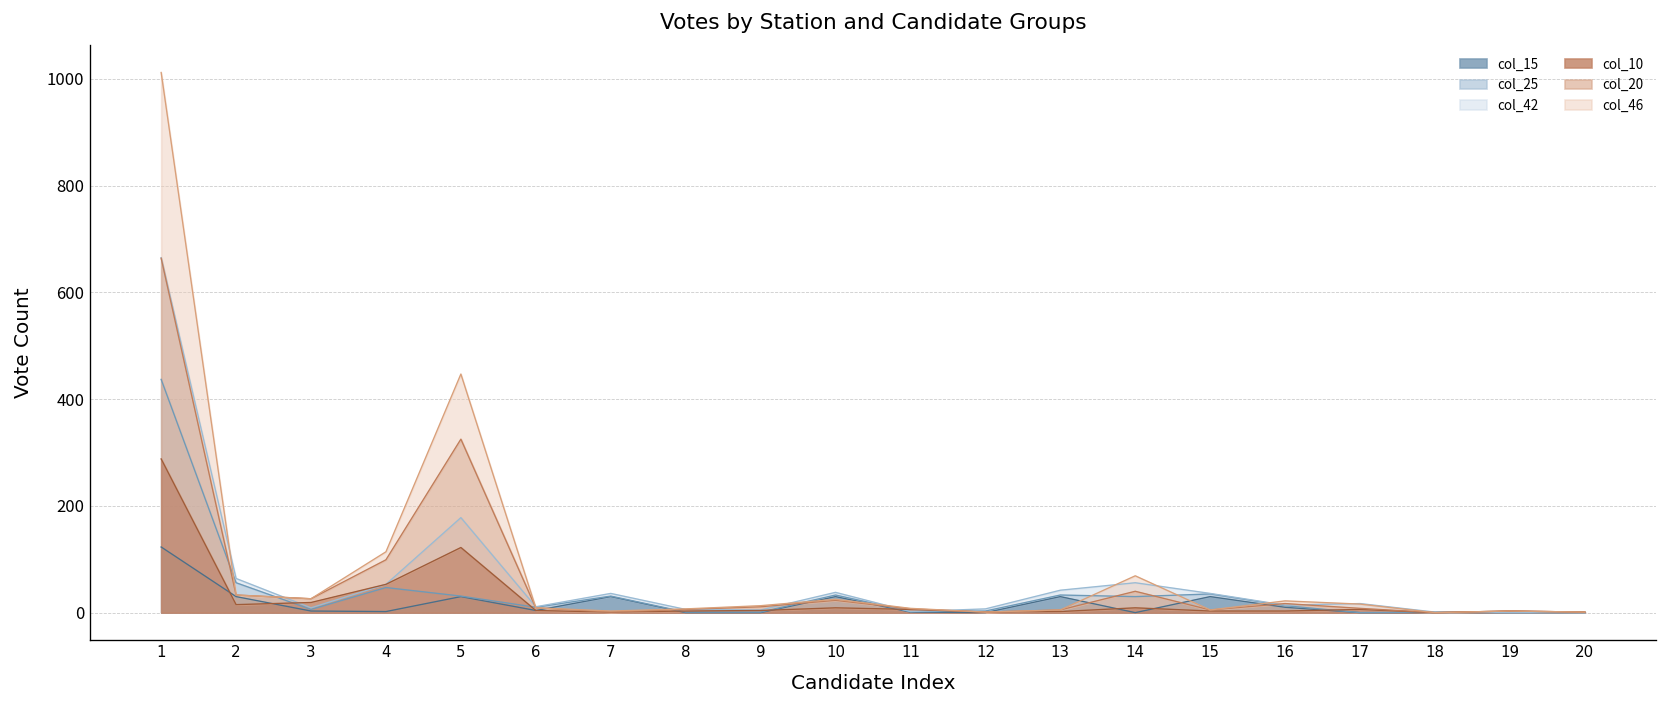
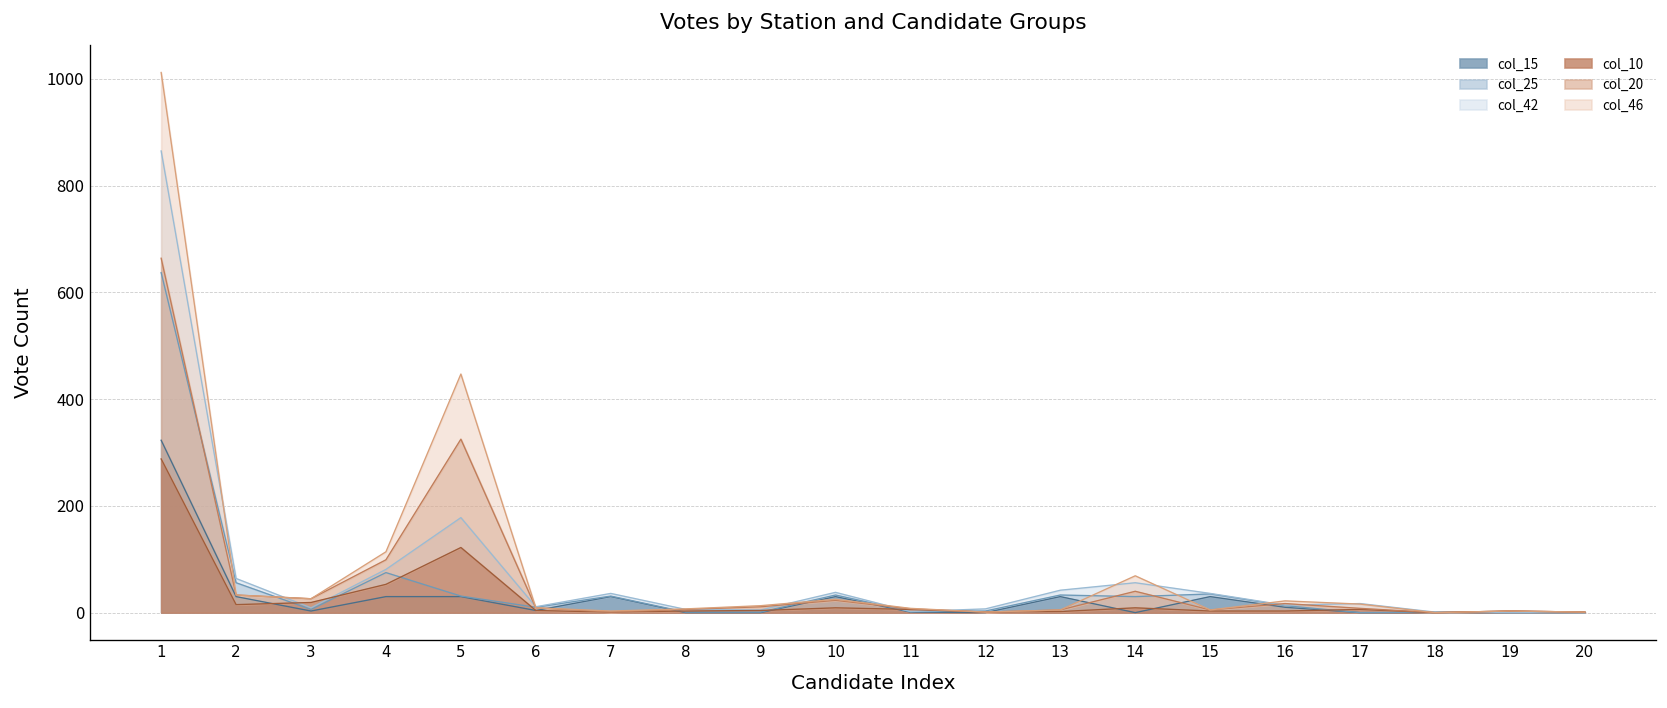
col_15, 1: 120 -> 320
col_15, 4: 0 -> 30
